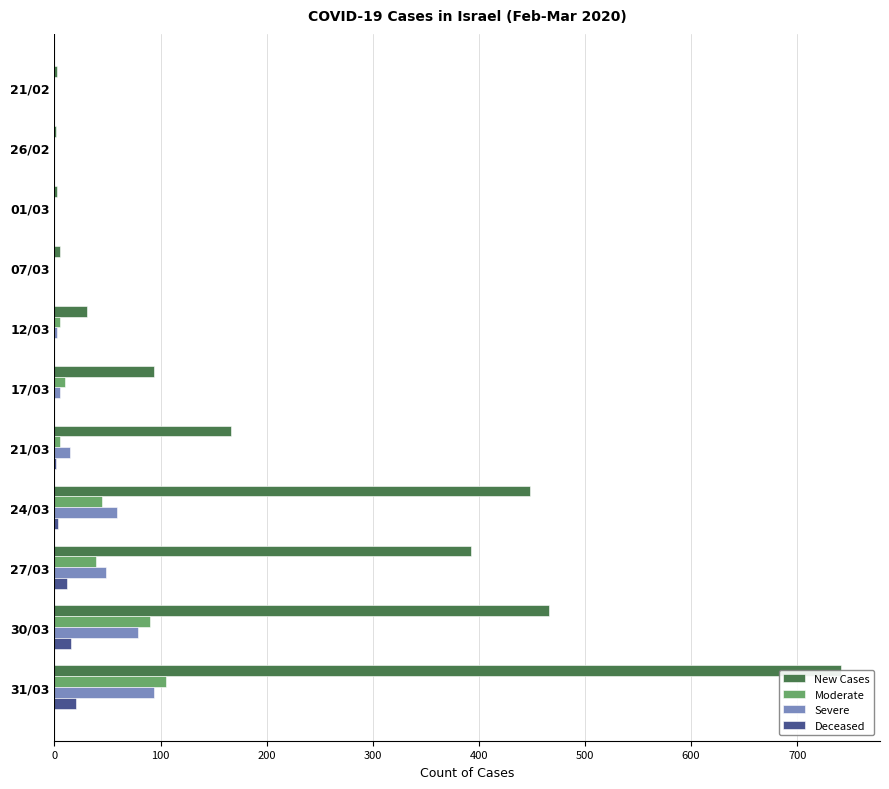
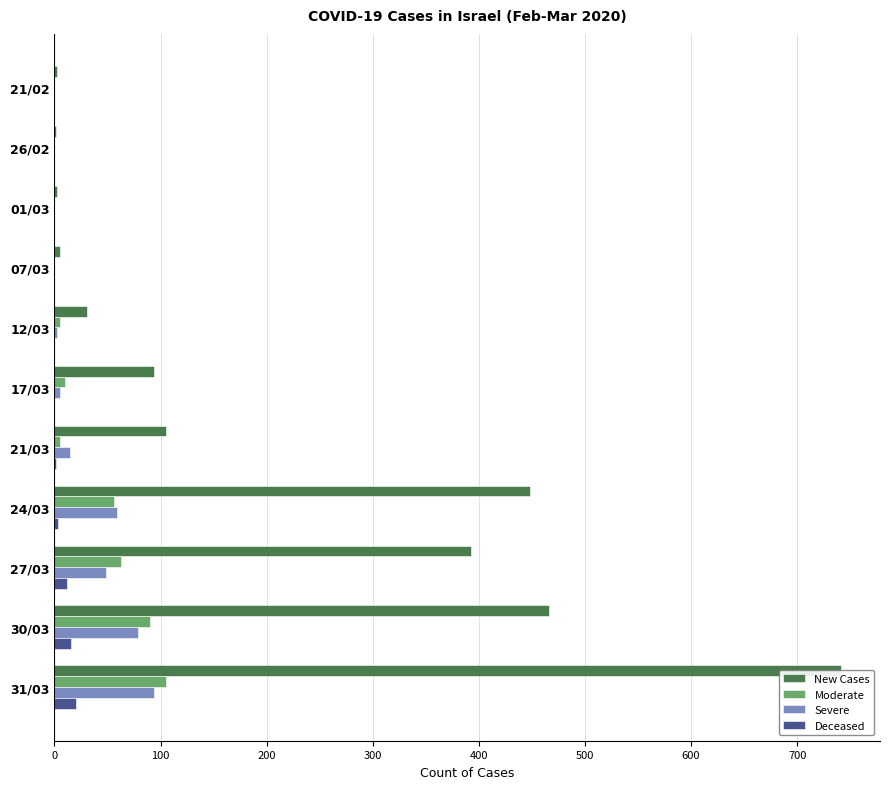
New Cases, 21/03: 166 -> 105
Moderate, 24/03: 45 -> 56
Moderate, 27/03: 39 -> 63
